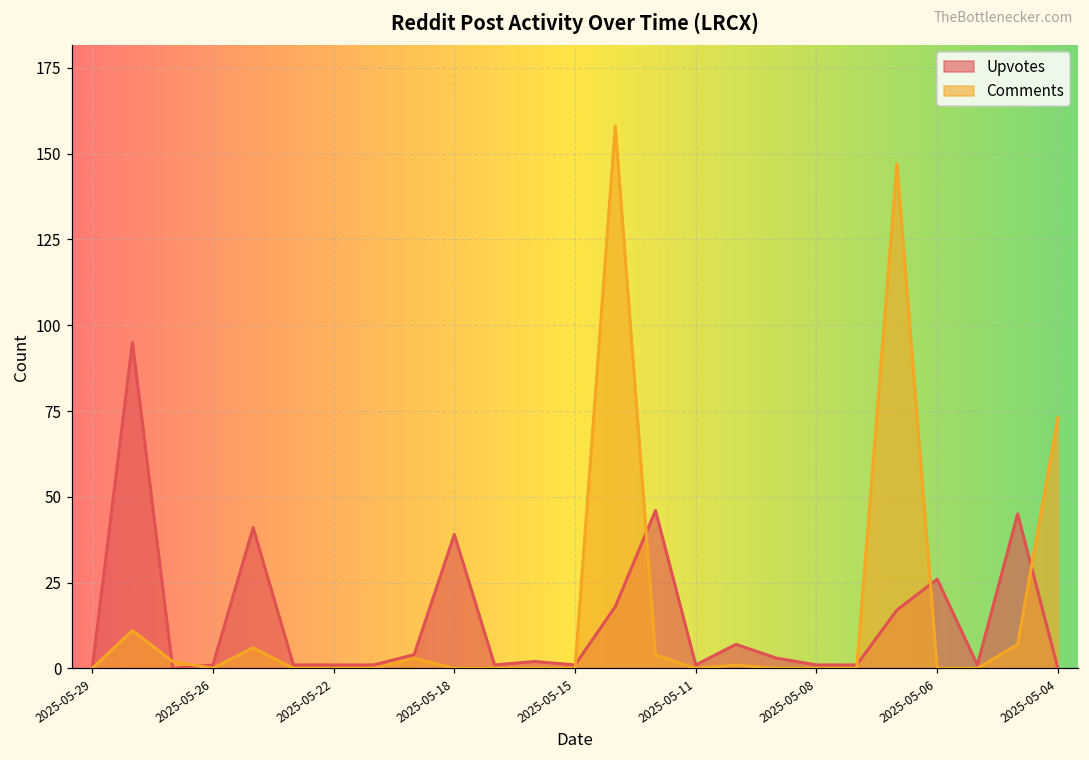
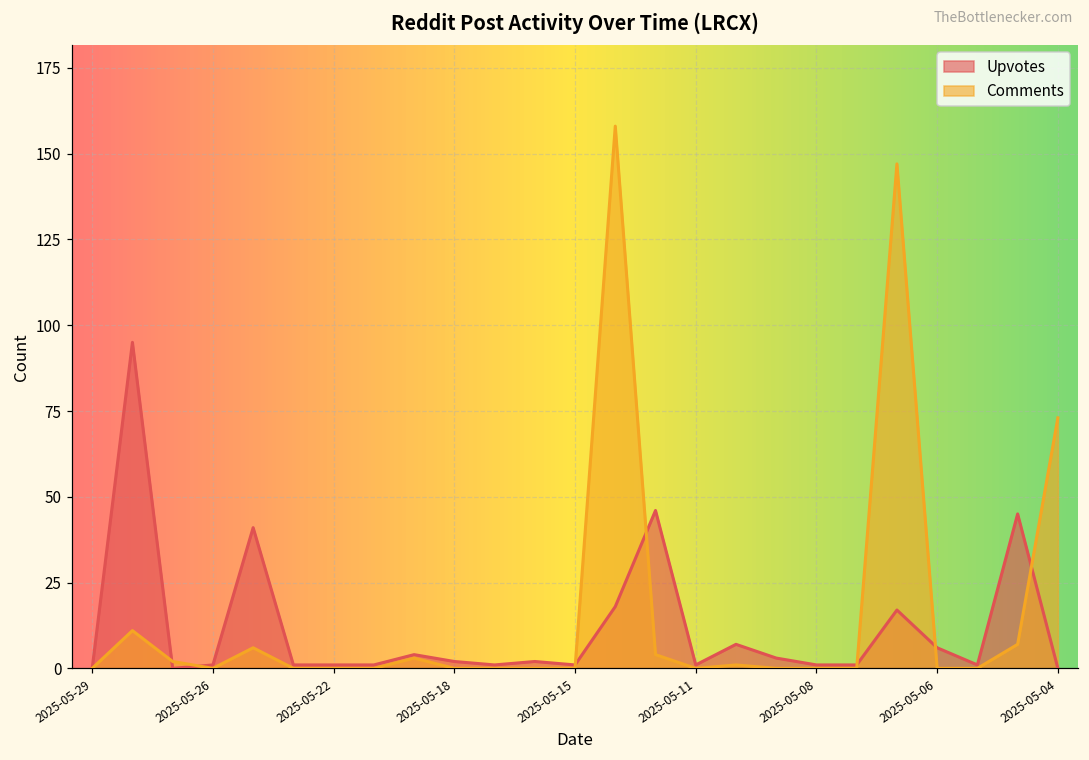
Upvotes, 2025-05-18: 39 -> 2
Upvotes, 2025-05-06: 26 -> 6
